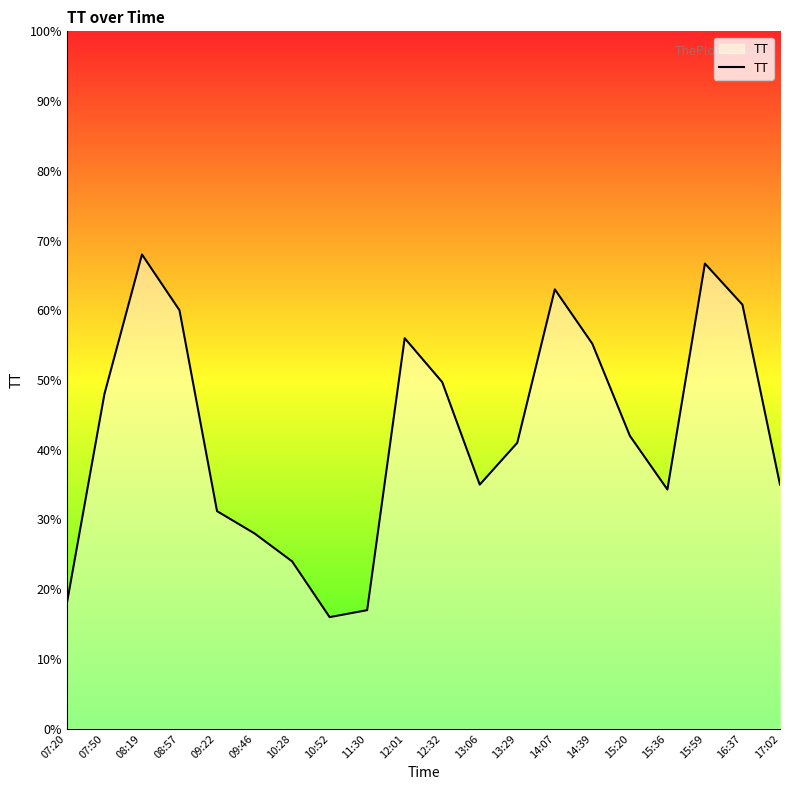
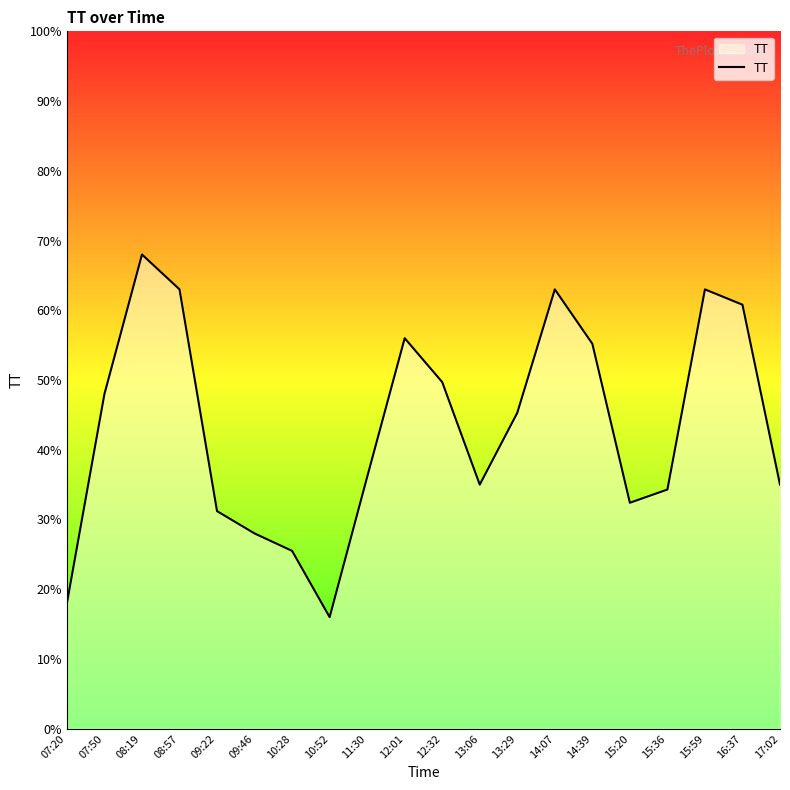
08:57: 60% -> 63%
10:28: 24% -> 26%
11:30: 17% -> 36%
13:29: 41% -> 45%
15:20: 42% -> 32%
15:59: 67% -> 63%
